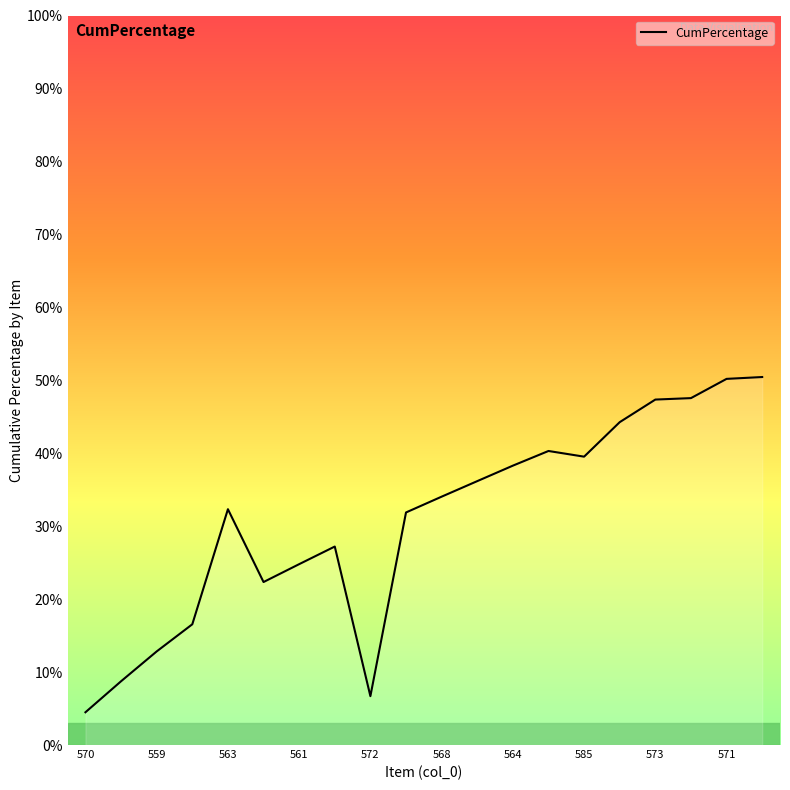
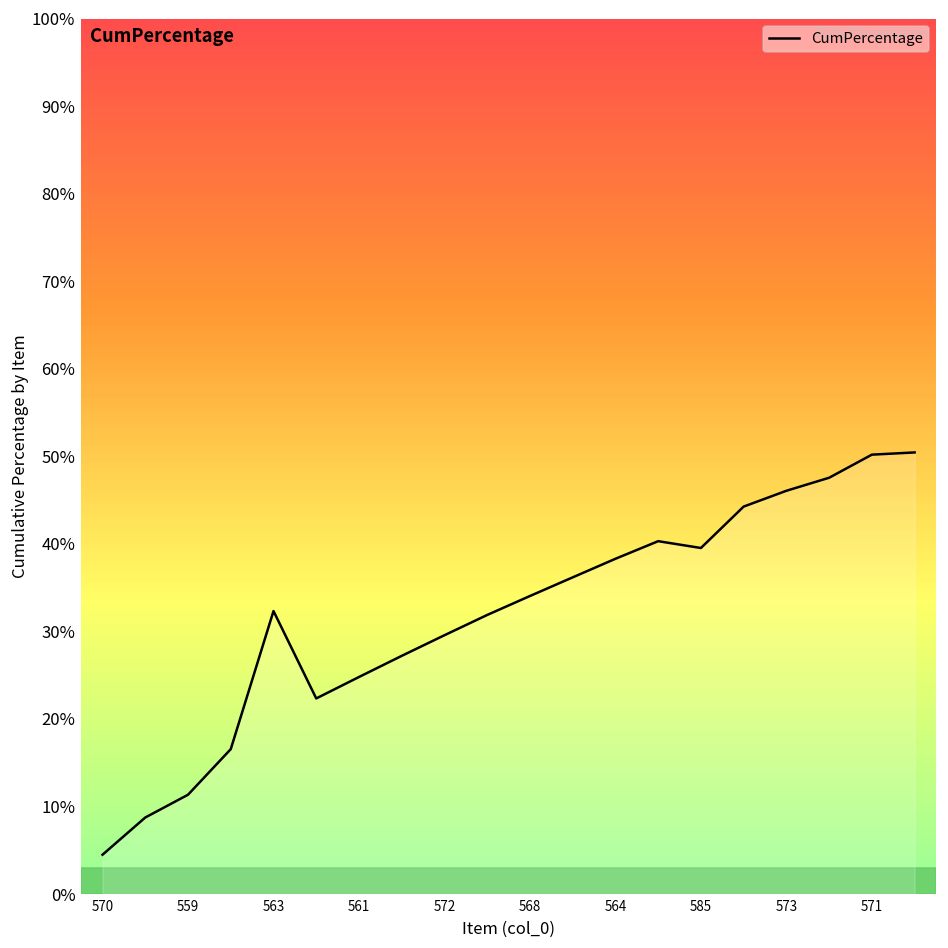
559: 13% -> 11%
572: 7% -> 30%
573: 47% -> 46%
